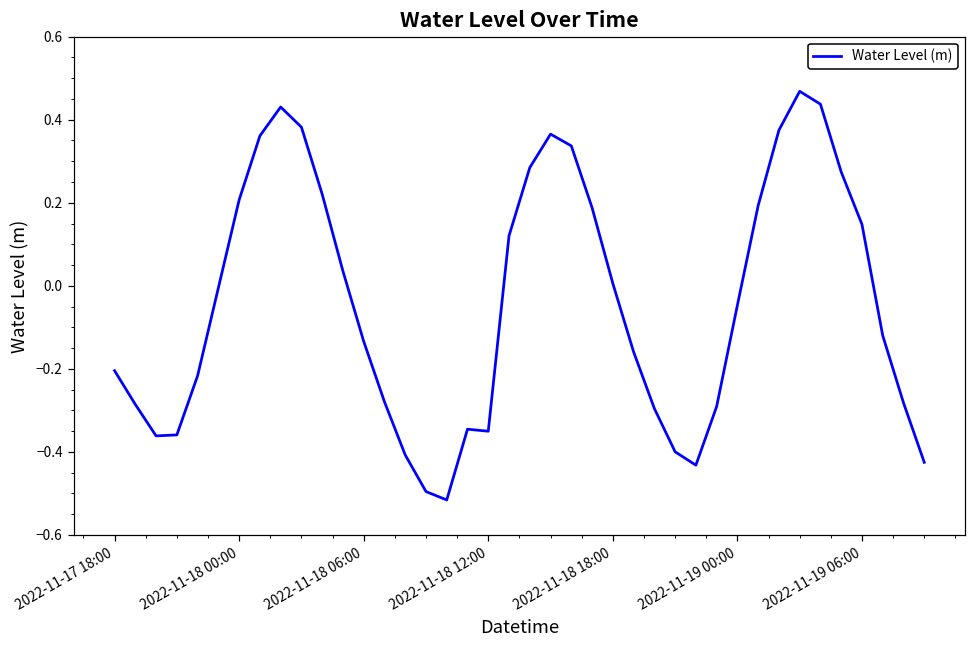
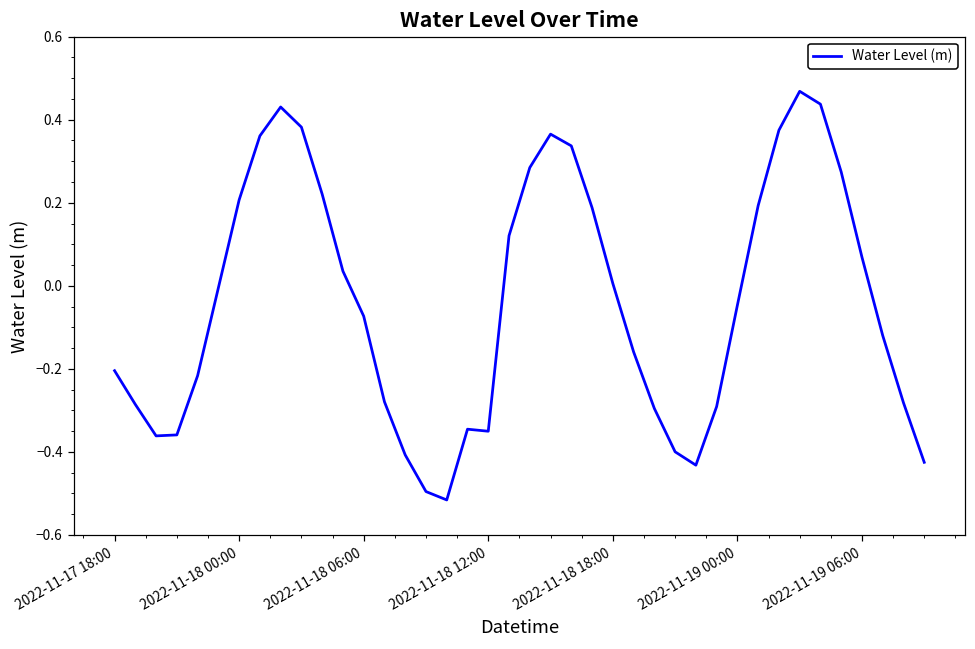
2022-11-18 06:00: -0.13 -> -0.07
2022-11-19 06:00: 0.15 -> 0.07
